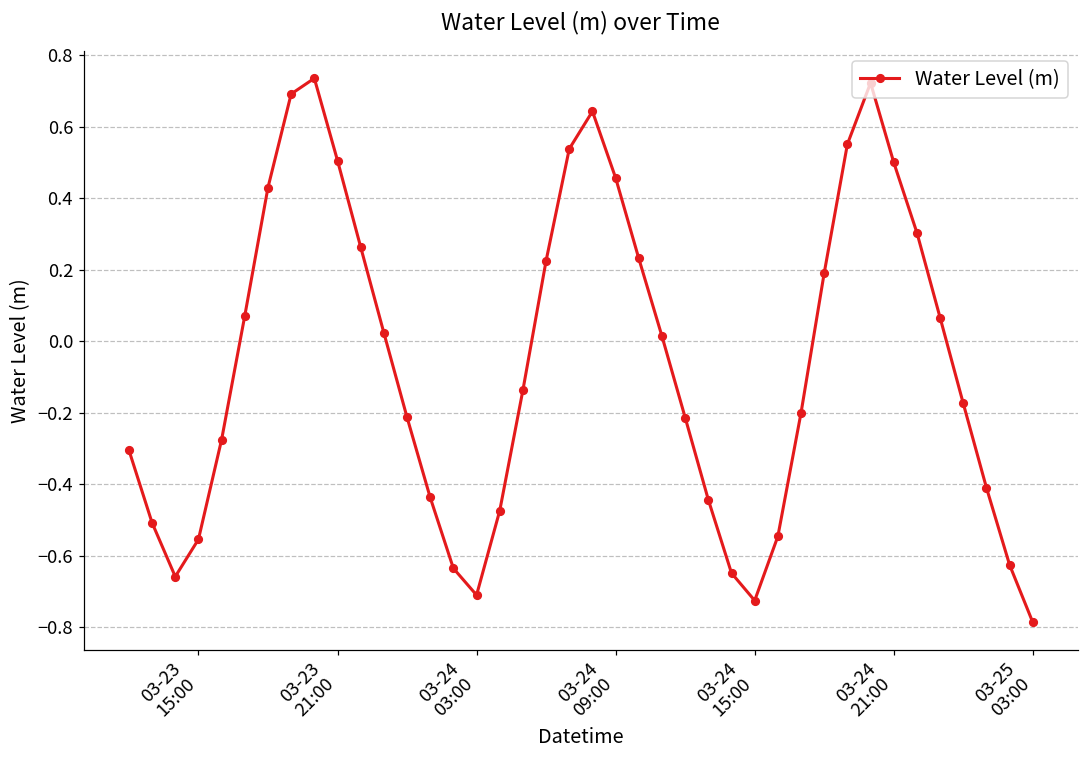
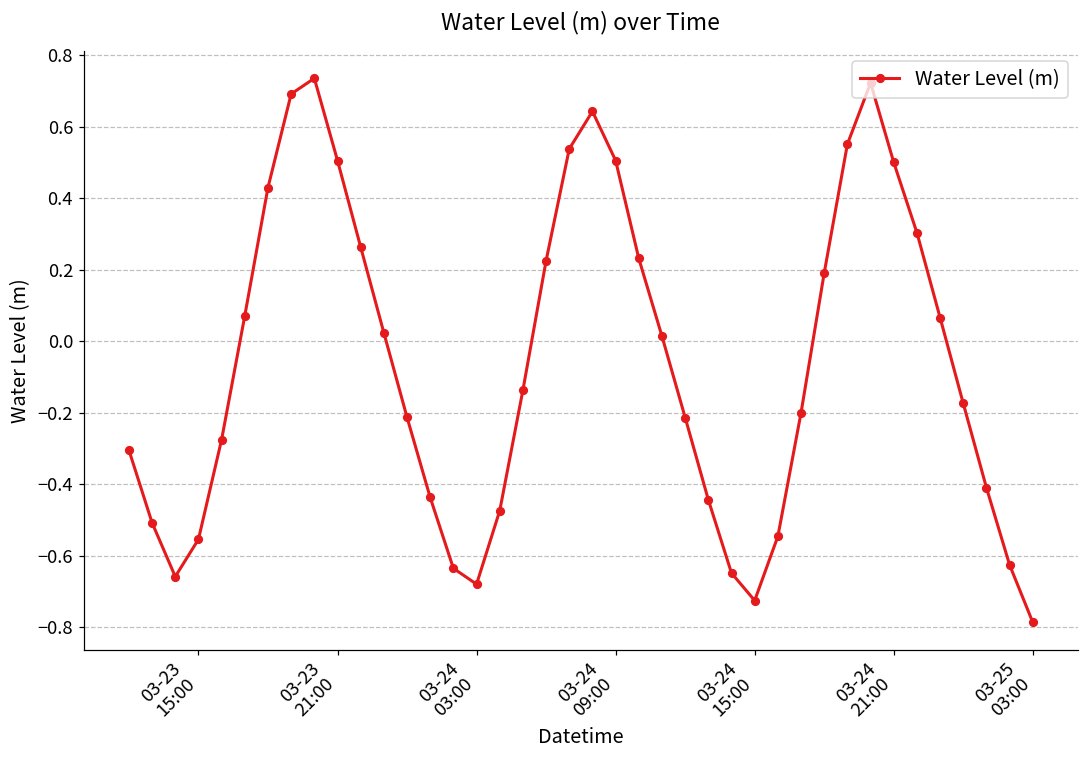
03-24 03:00: -0.71 -> -0.68
03-24 09:00: 0.46 -> 0.51
